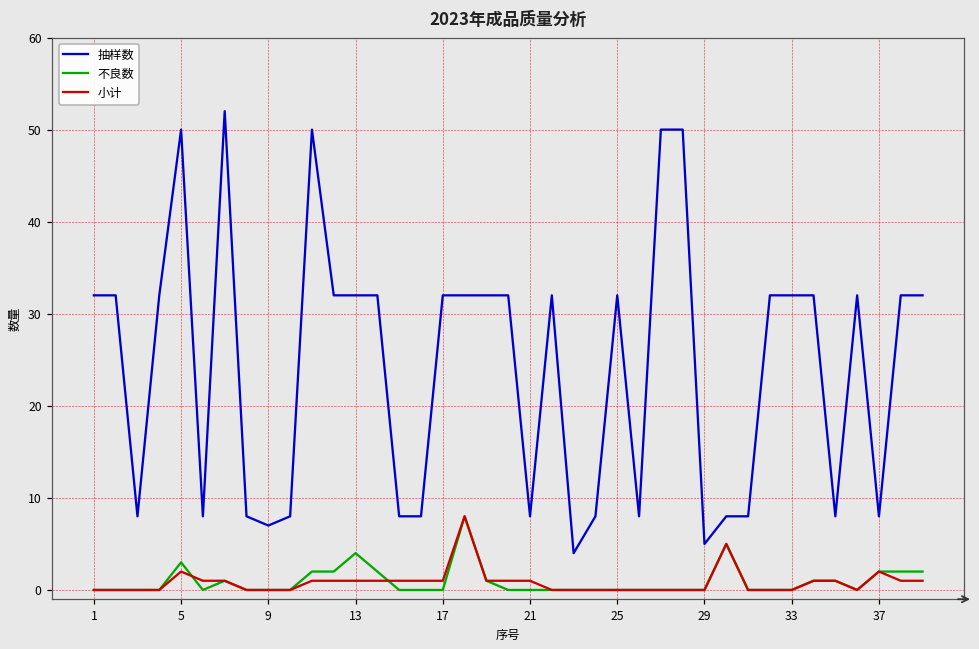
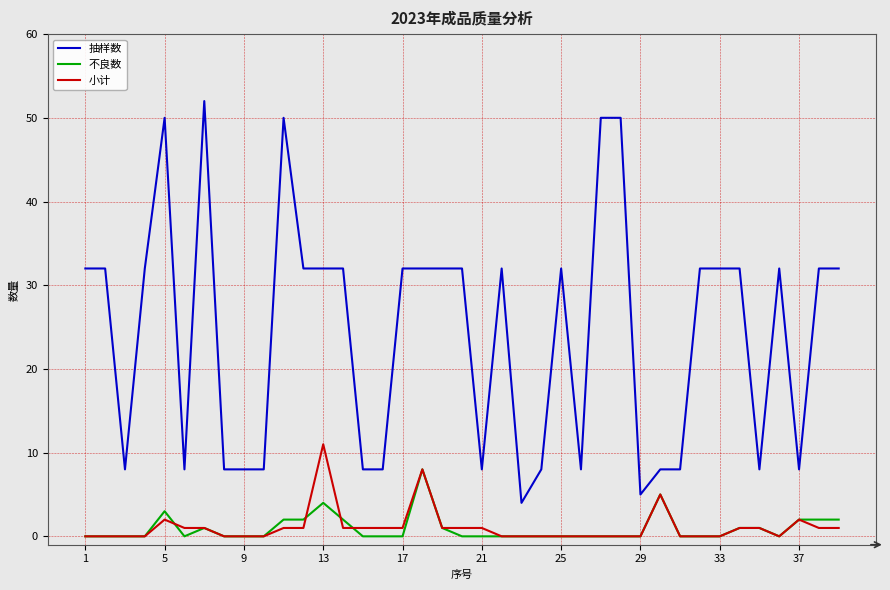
抽样数, 9: 7 -> 8
小计, 13: 1 -> 11
